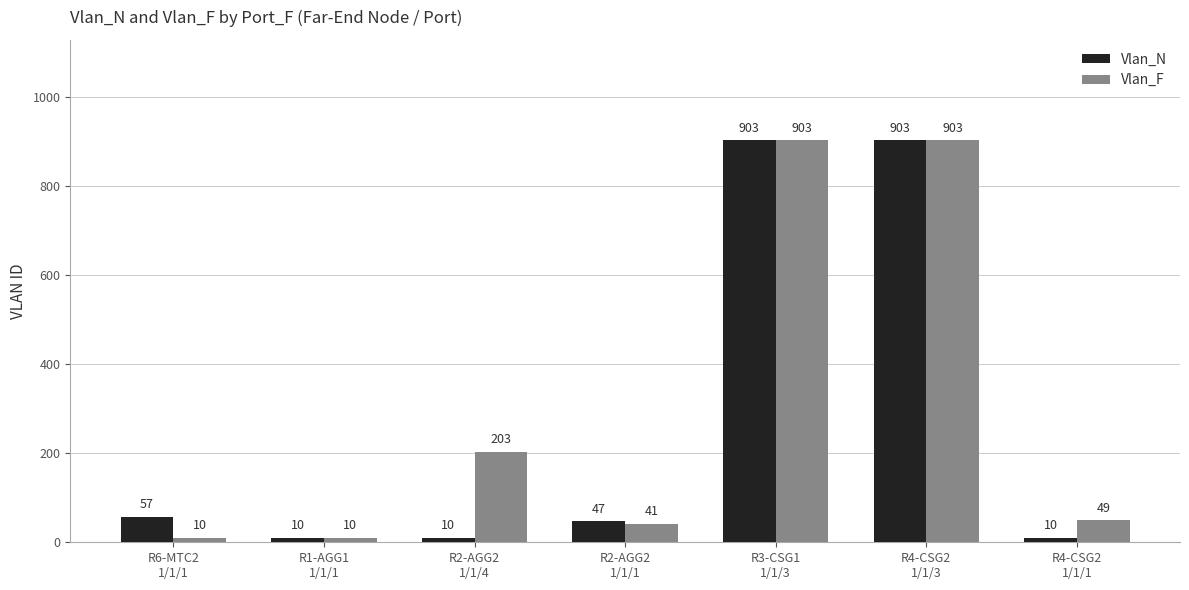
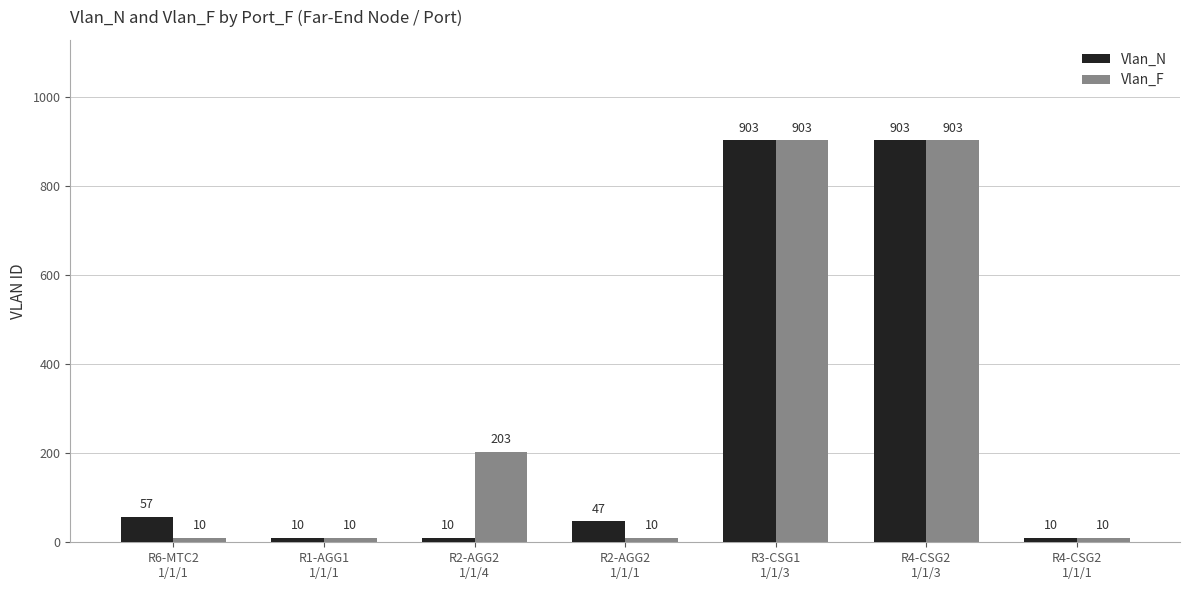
Vlan_F, R2-AGG2 1/1/1: 41 -> 10
Vlan_F, R4-CSG2 1/1/1: 49 -> 10
